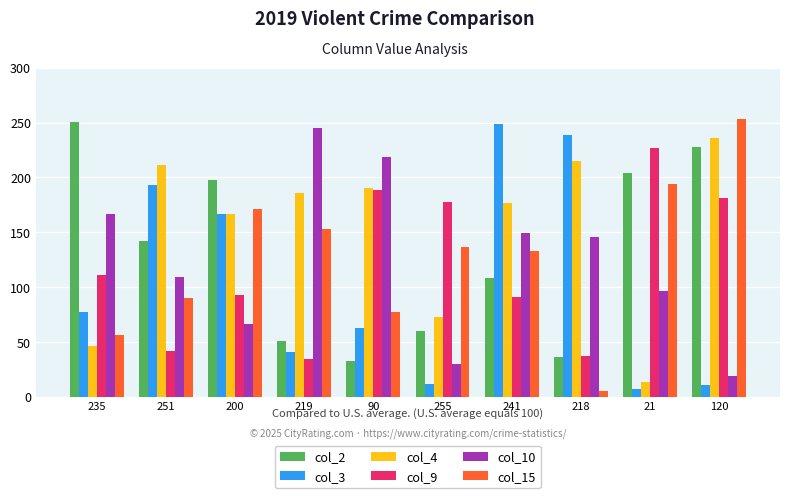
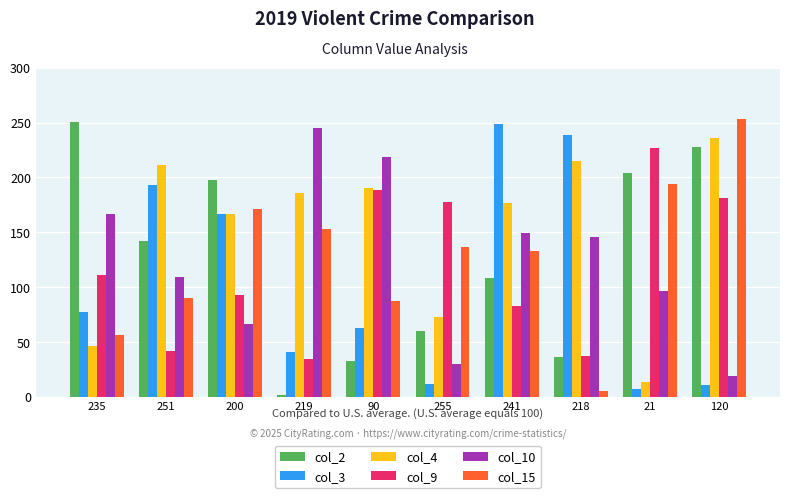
col_2, 219: 51 -> 2
col_15, 90: 77 -> 87
col_9, 241: 91 -> 83
